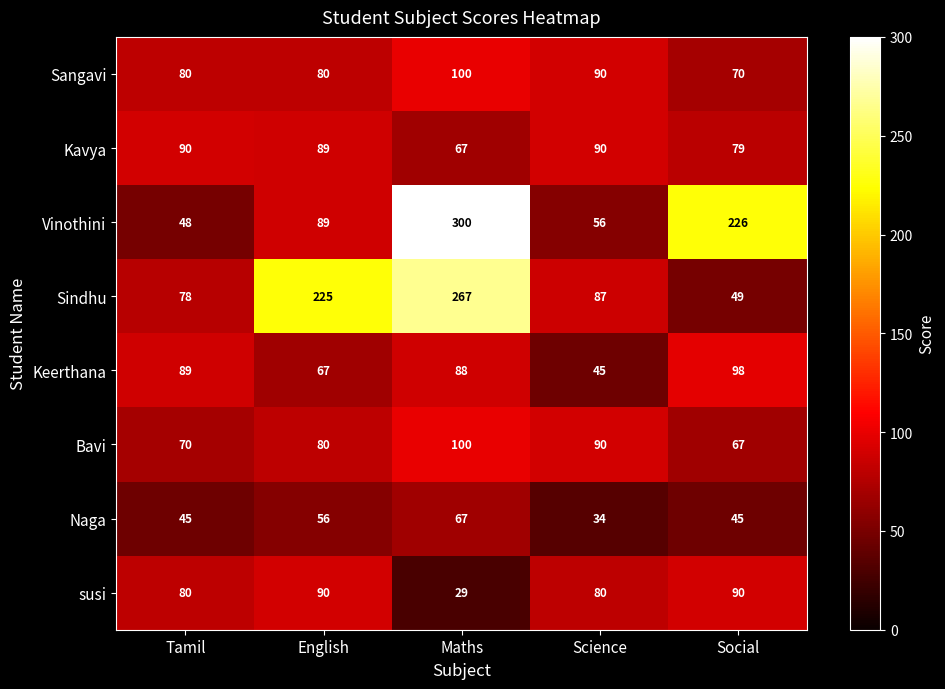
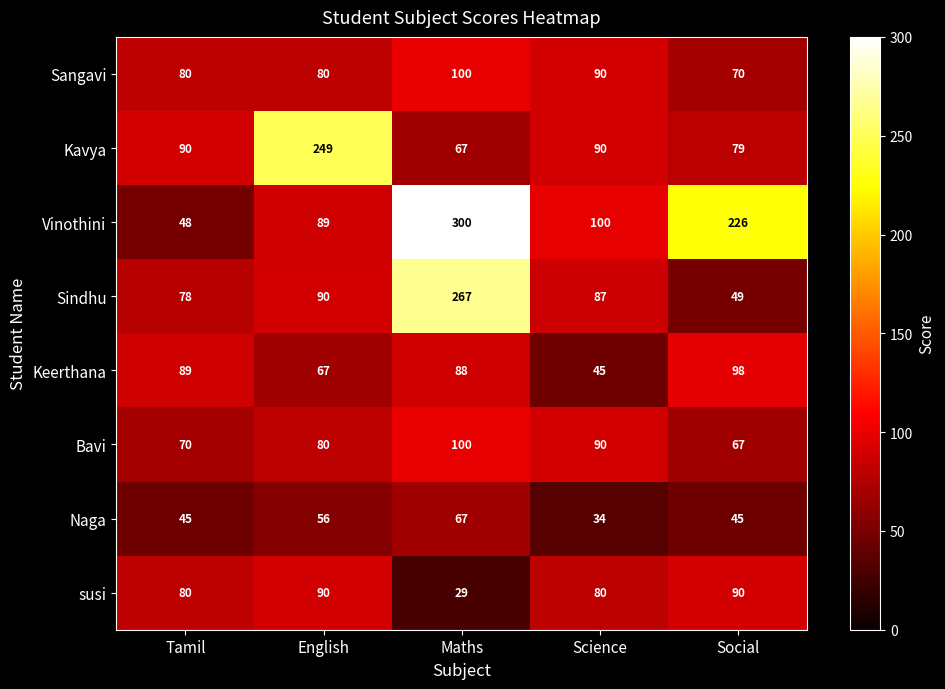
Kavya, English: 89 -> 249
Vinothini, Science: 56 -> 100
Sindhu, English: 225 -> 90
